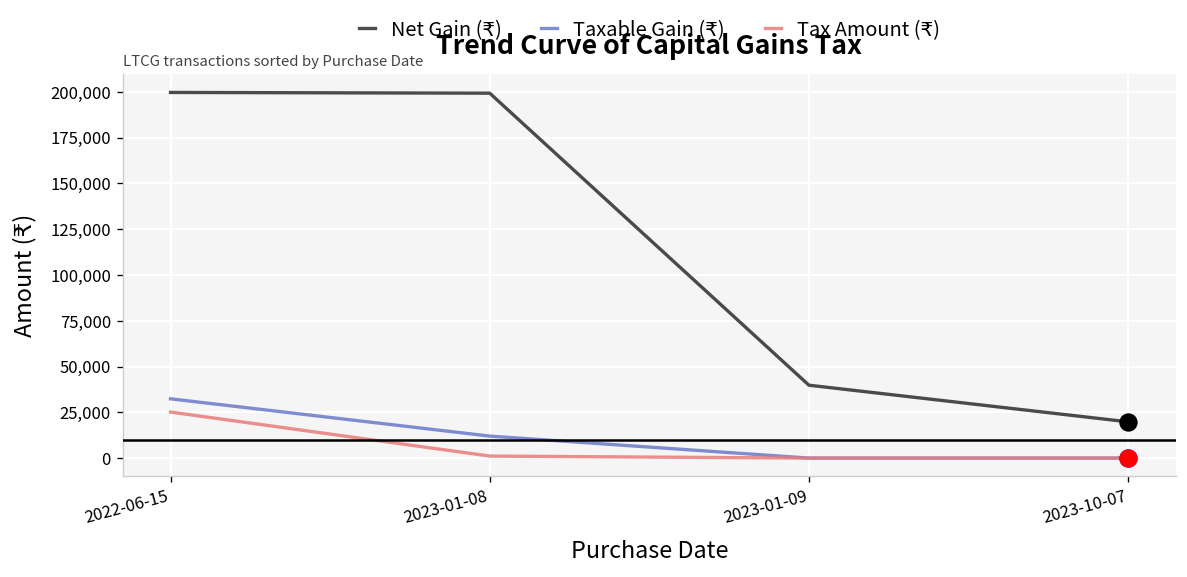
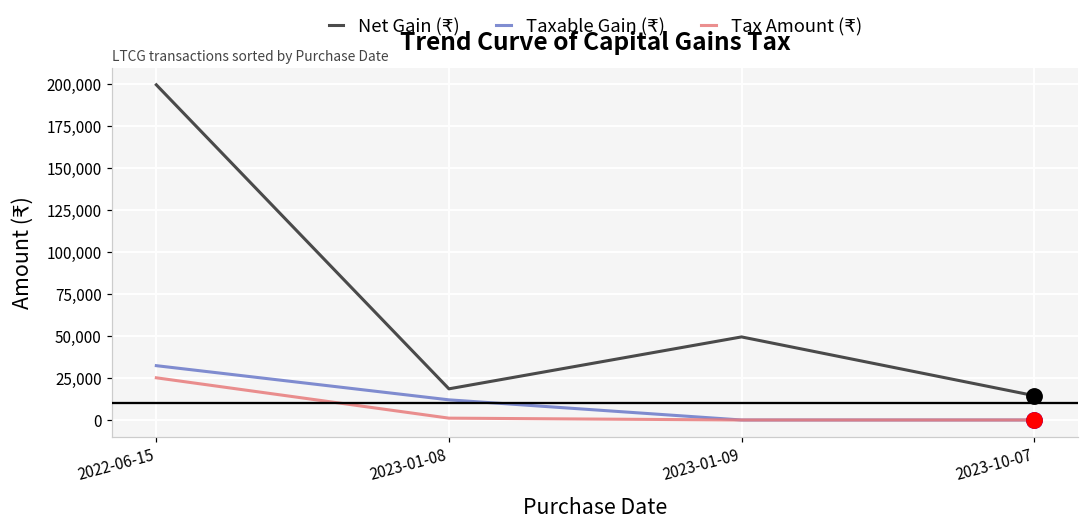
Net Gain (₹), 2023-01-08: 199,000 -> 19,000
Net Gain (₹), 2023-01-09: 40,000 -> 50,000
Net Gain (₹), 2023-10-07: 20,000 -> 15,000
